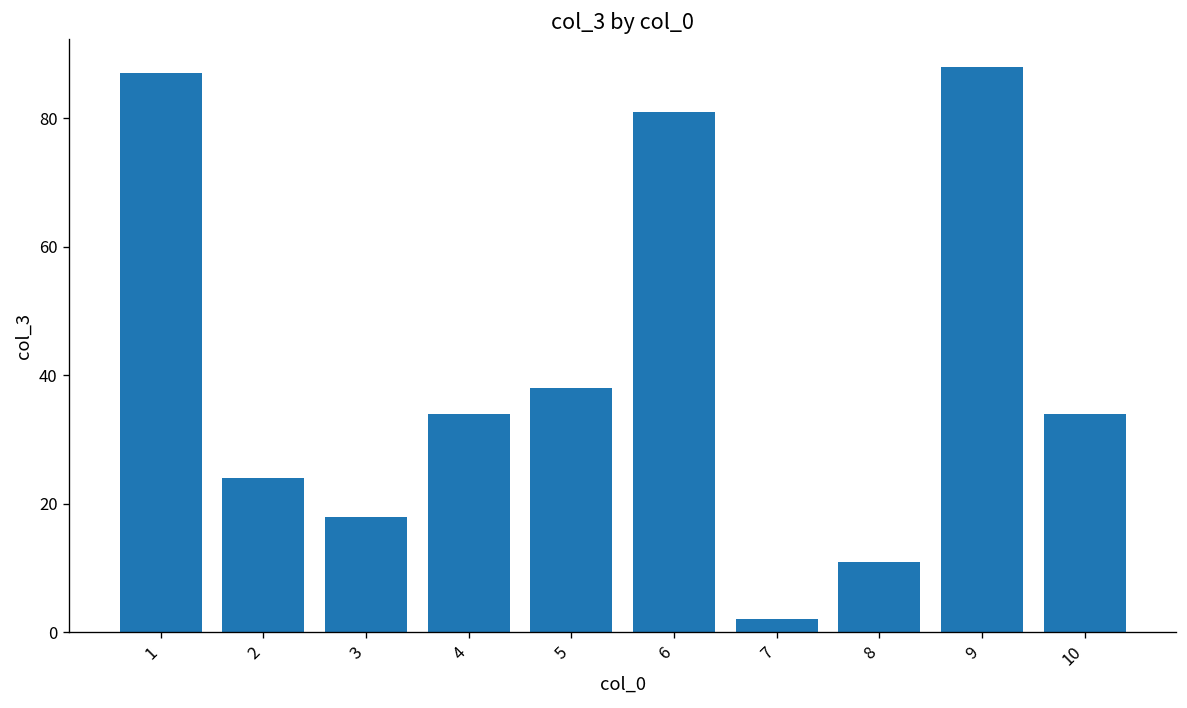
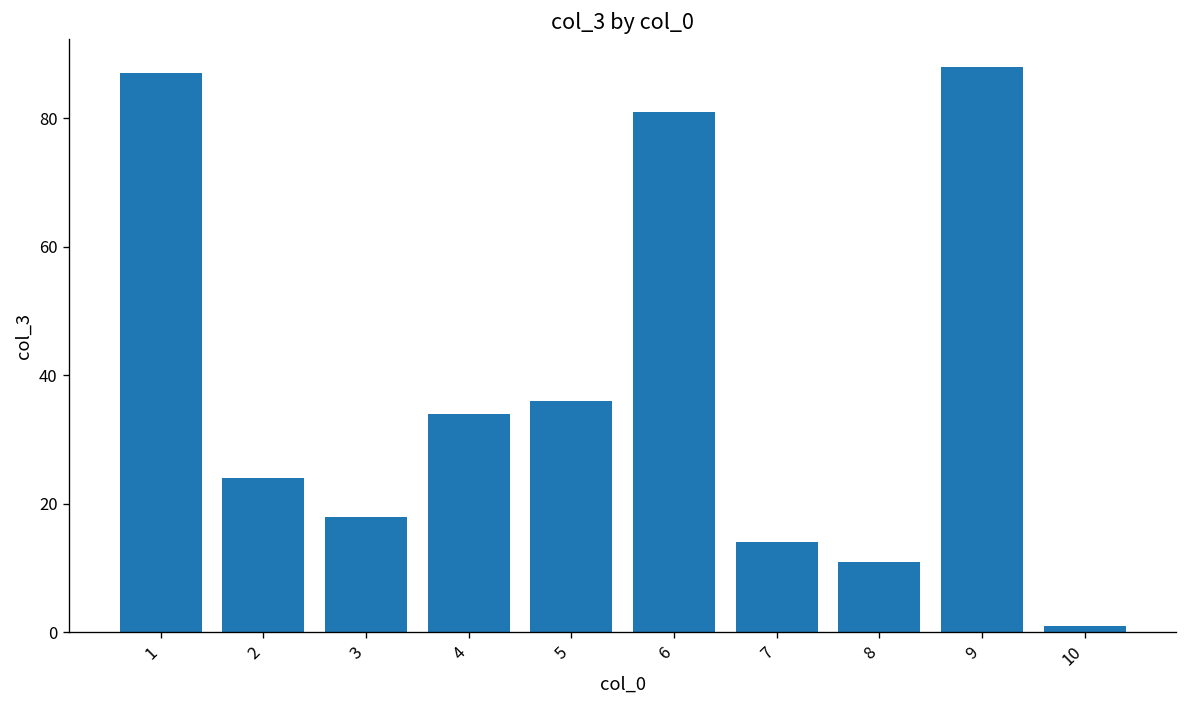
5: 38 -> 36
7: 2 -> 14
10: 34 -> 1
